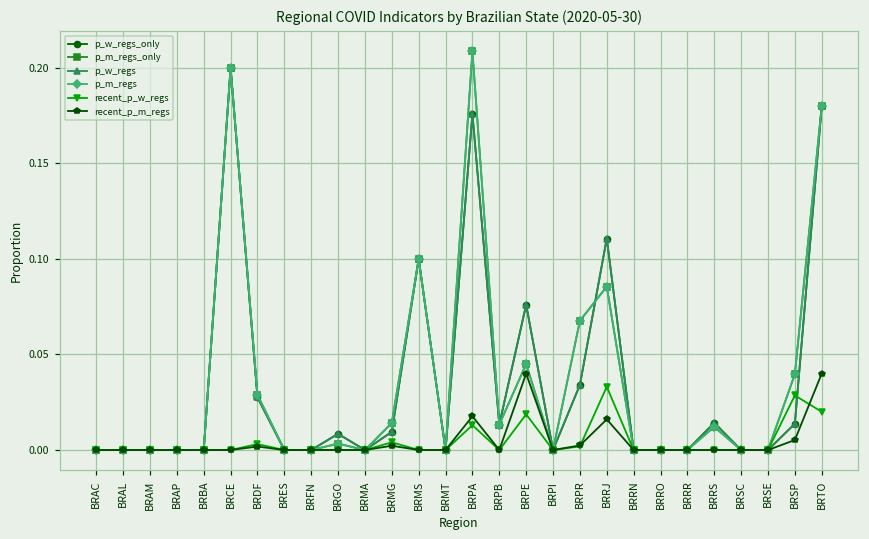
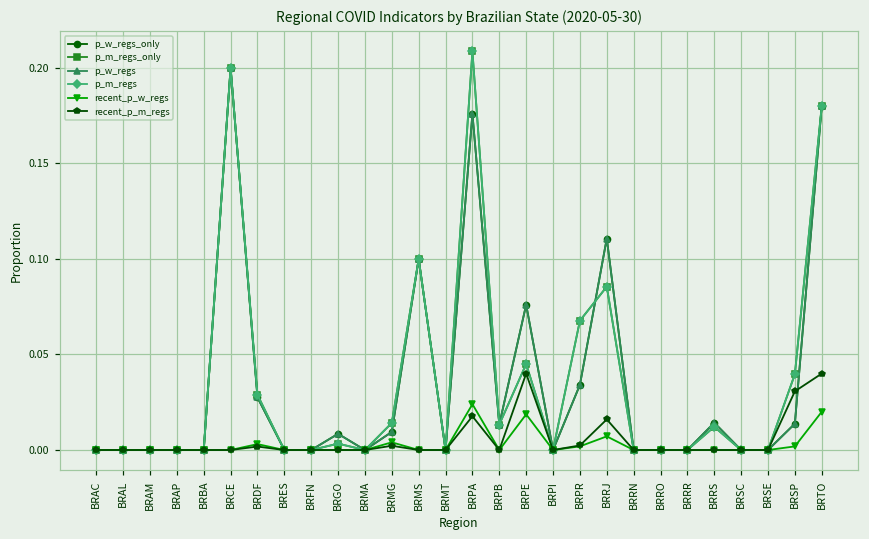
recent_p_w_regs, BRPA: 0.013 -> 0.024
recent_p_w_regs, BRRJ: 0.033 -> 0.007
recent_p_w_regs, BRSP: 0.029 -> 0.002
recent_p_m_regs, BRSP: 0.005 -> 0.031
